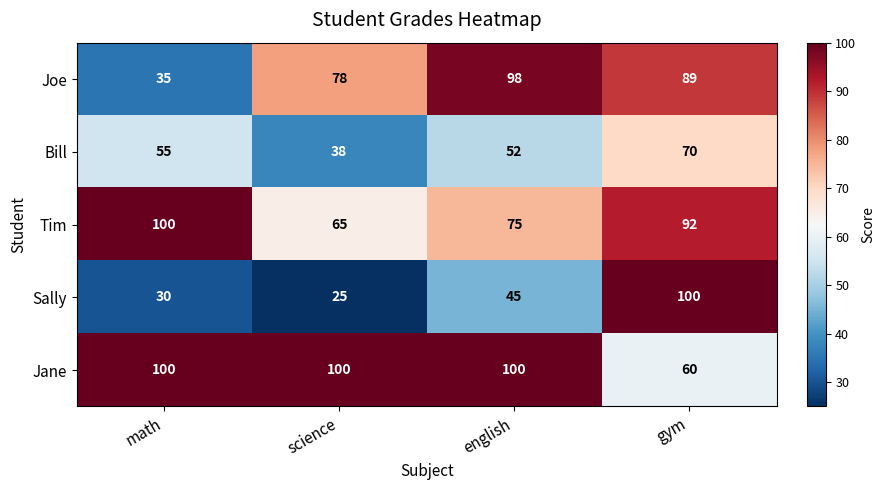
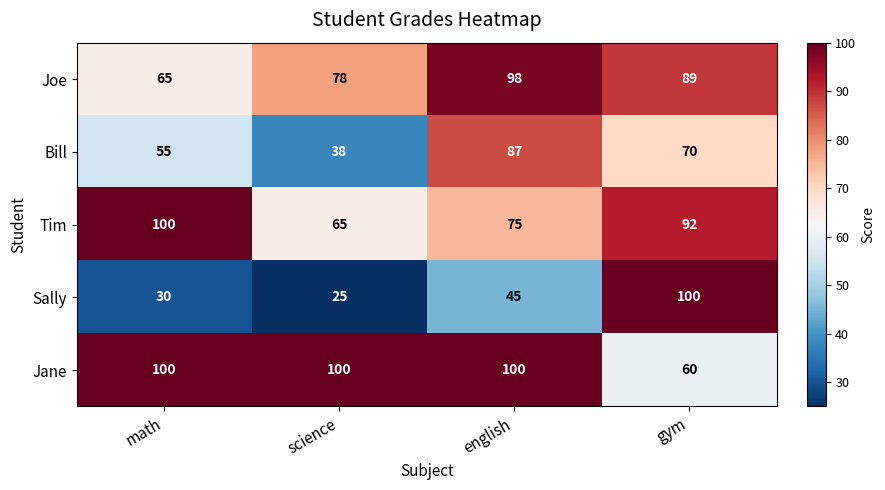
Joe, math: 35 -> 65
Bill, english: 52 -> 87
